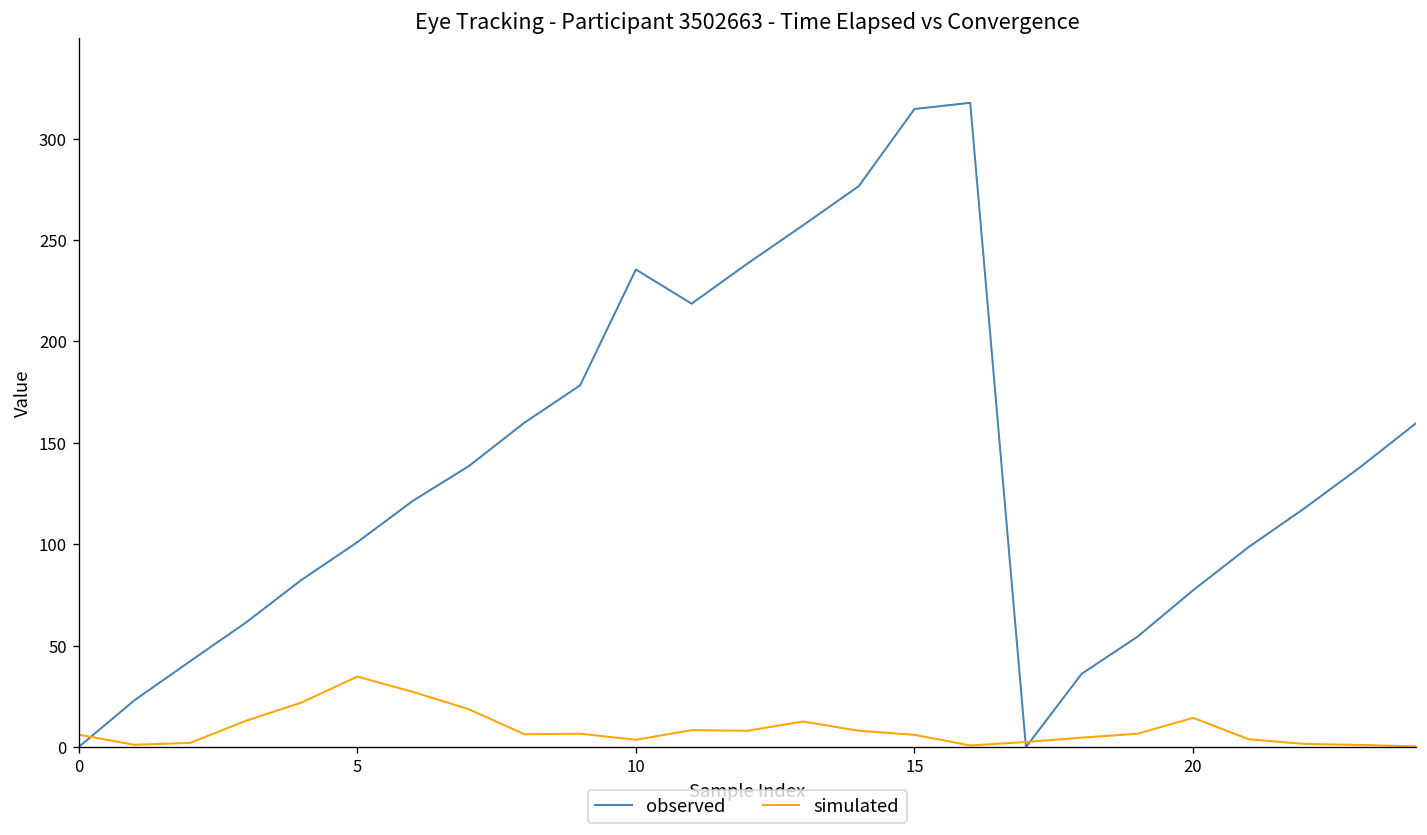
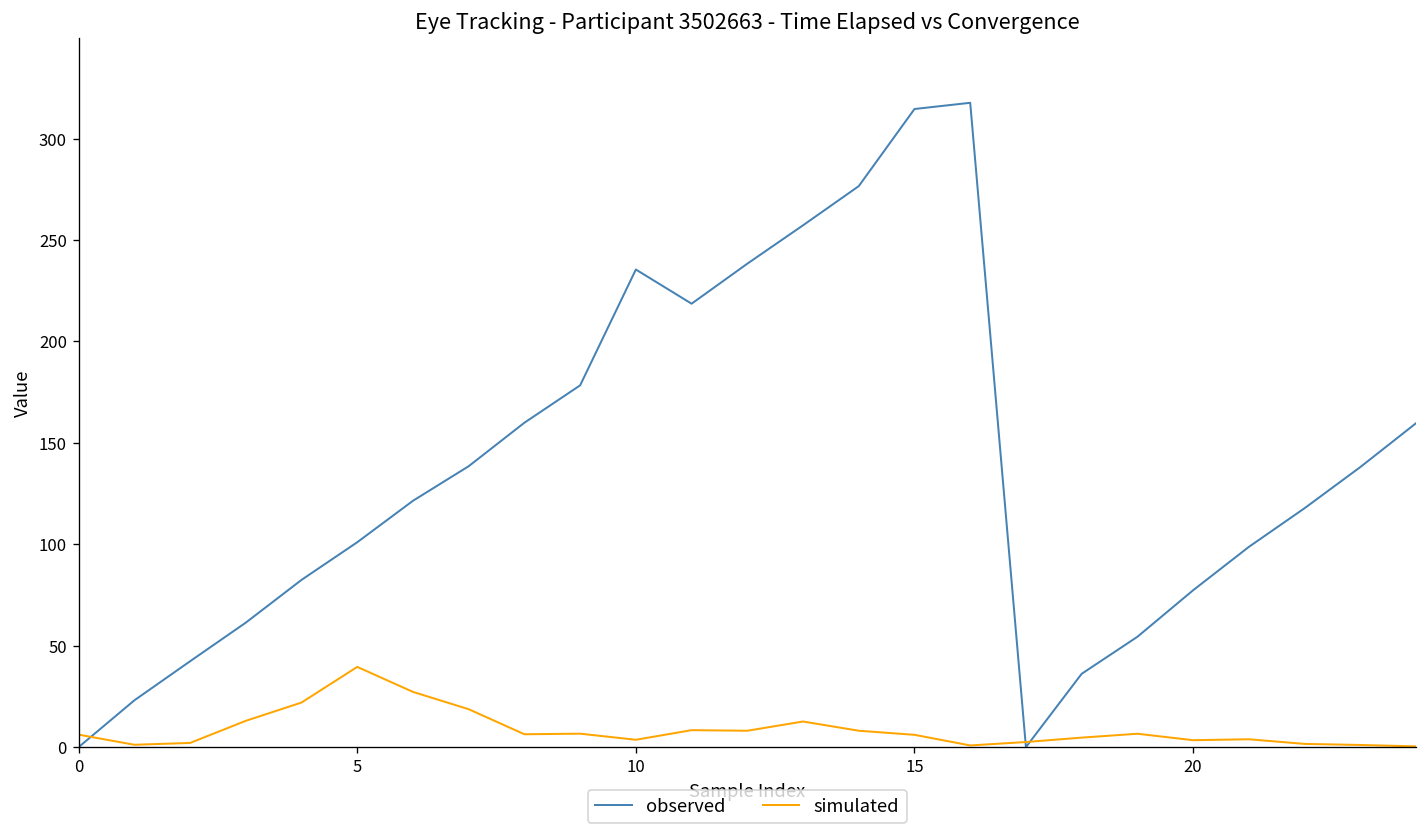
simulated, 5: 35 -> 40
simulated, 20: 14 -> 3
